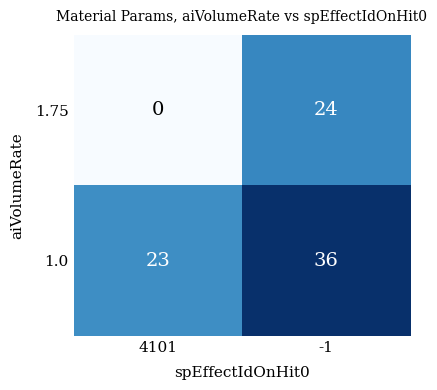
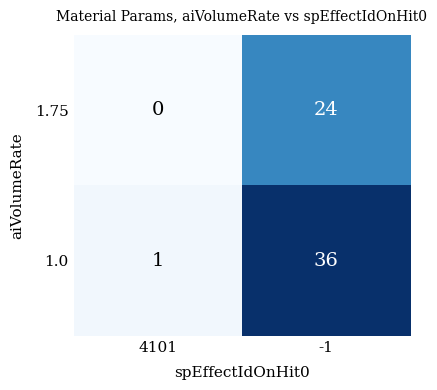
1.0, 4101: 23 -> 1
